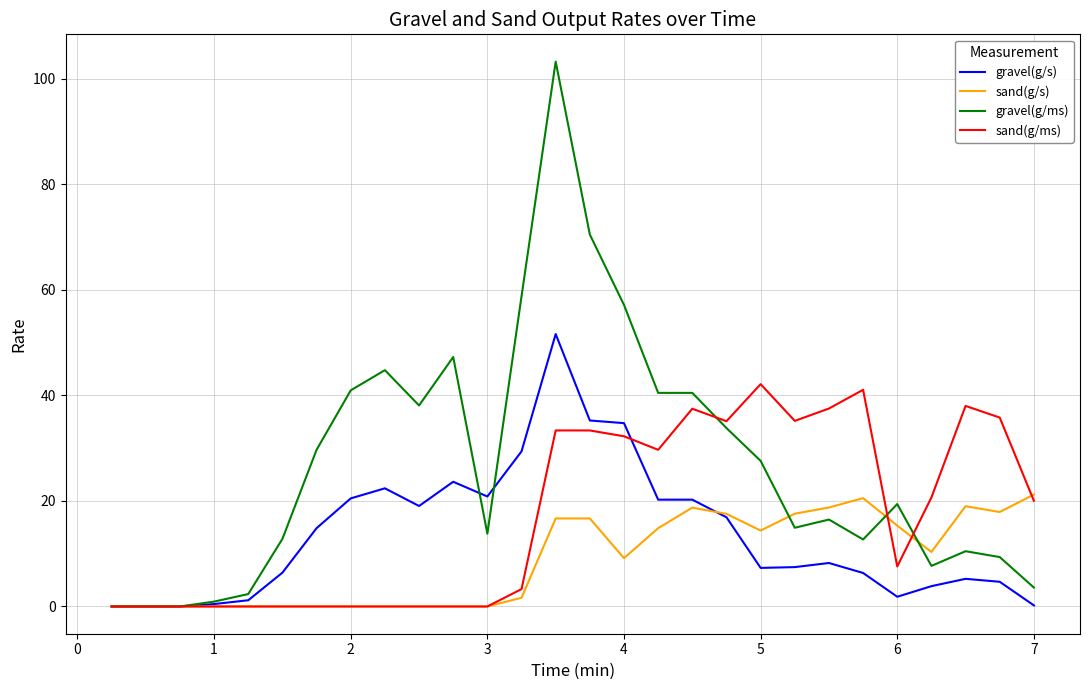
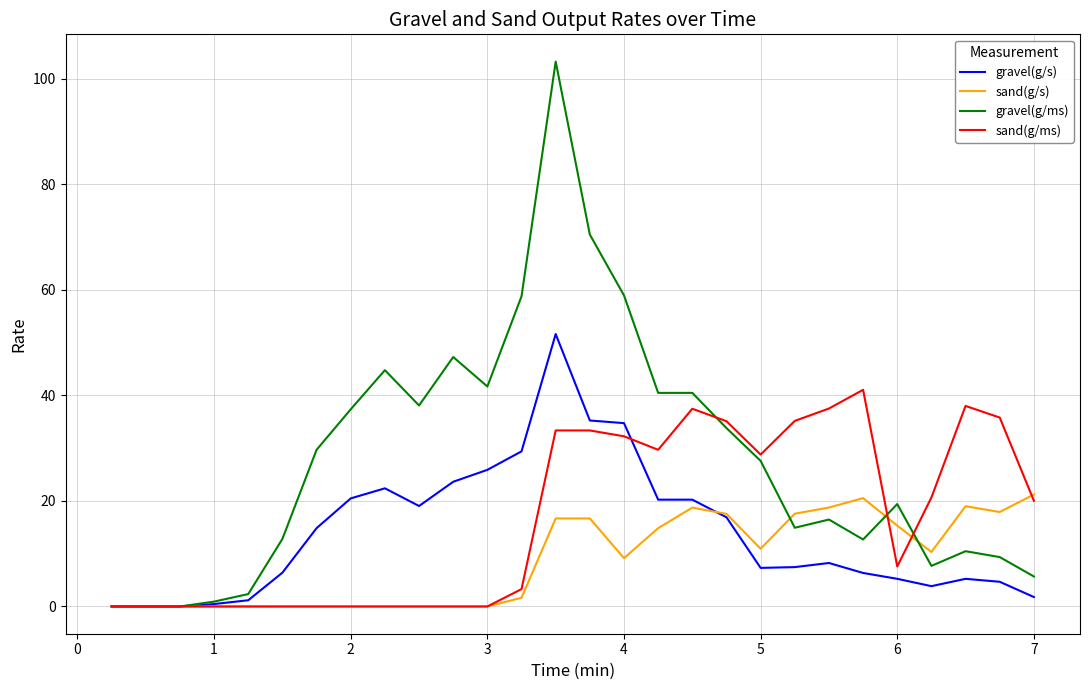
gravel(g/ms), 2: 41 -> 37
gravel(g/s), 3: 21 -> 26
gravel(g/ms), 3: 14 -> 42
gravel(g/ms), 4: 57 -> 59
sand(g/s), 5: 14 -> 11
sand(g/ms), 5: 42 -> 29
gravel(g/s), 6: 2 -> 5
gravel(g/s), 7: 0 -> 2
gravel(g/ms), 7: 4 -> 6
